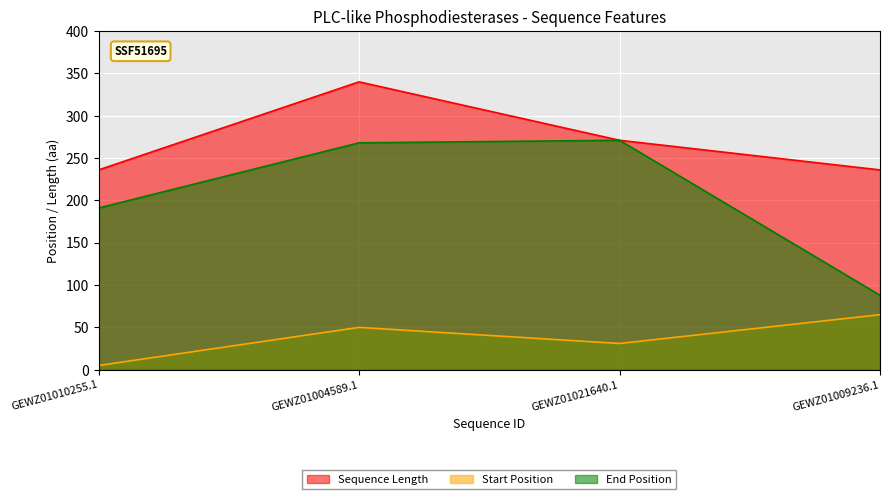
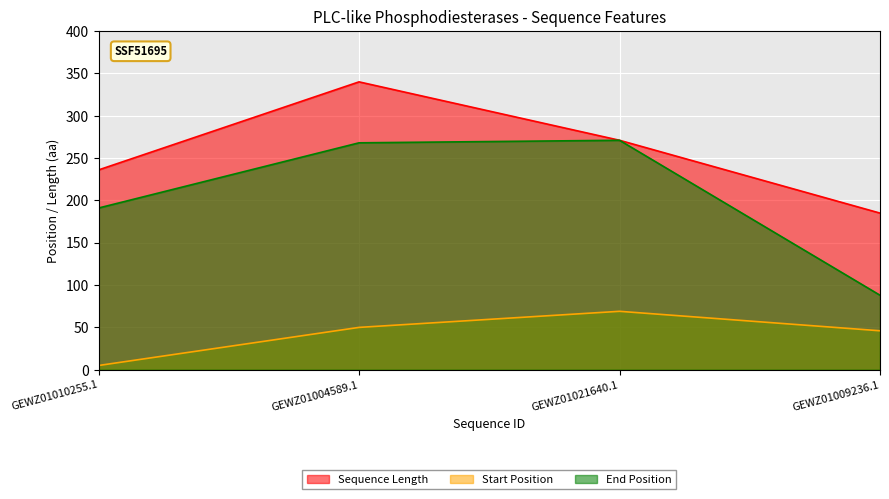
Start Position, GEWZ01021640.1: 30 -> 70
Sequence Length, GEWZ01009236.1: 240 -> 190
Start Position, GEWZ01009236.1: 70 -> 50
